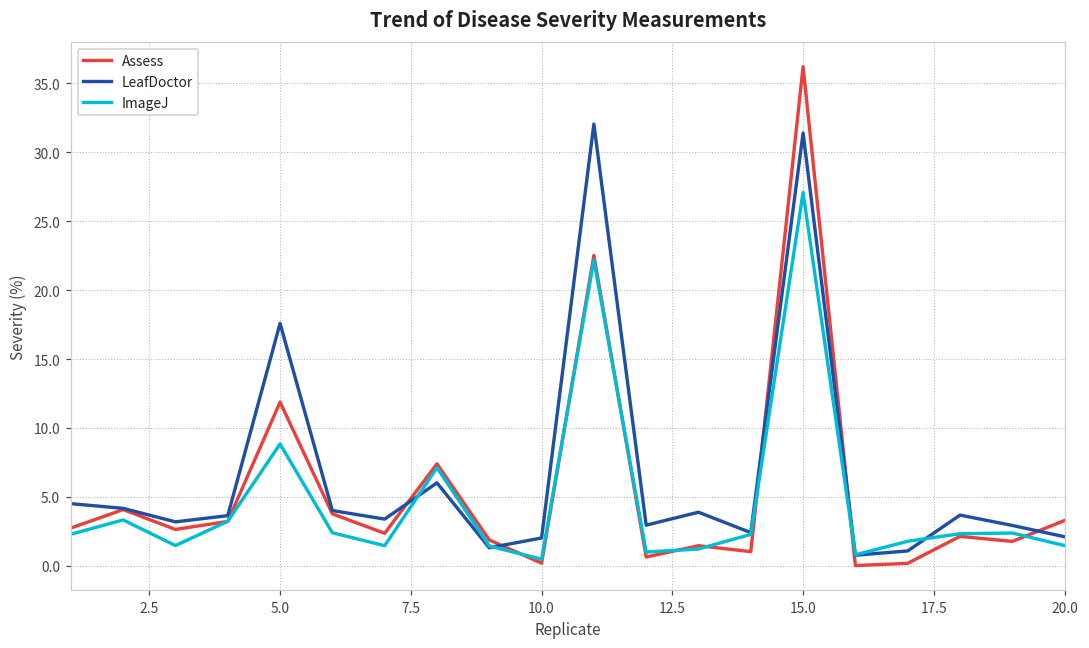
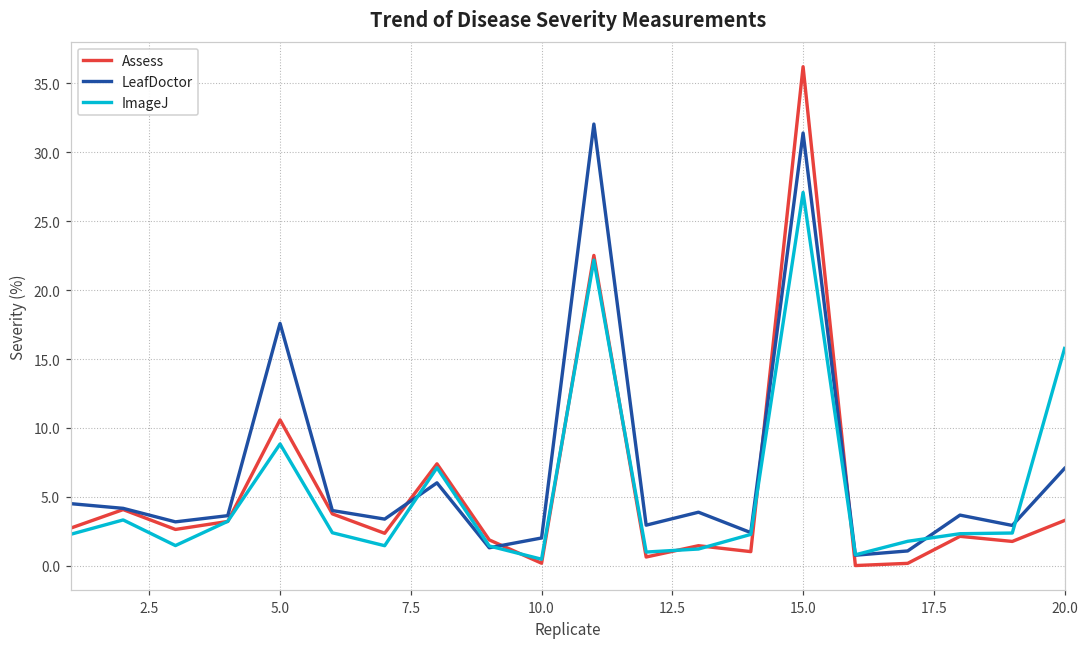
Assess, 5.0: 11.9 -> 10.6
LeafDoctor, 20.0: 2.1 -> 7.1
ImageJ, 20.0: 1.5 -> 15.8
